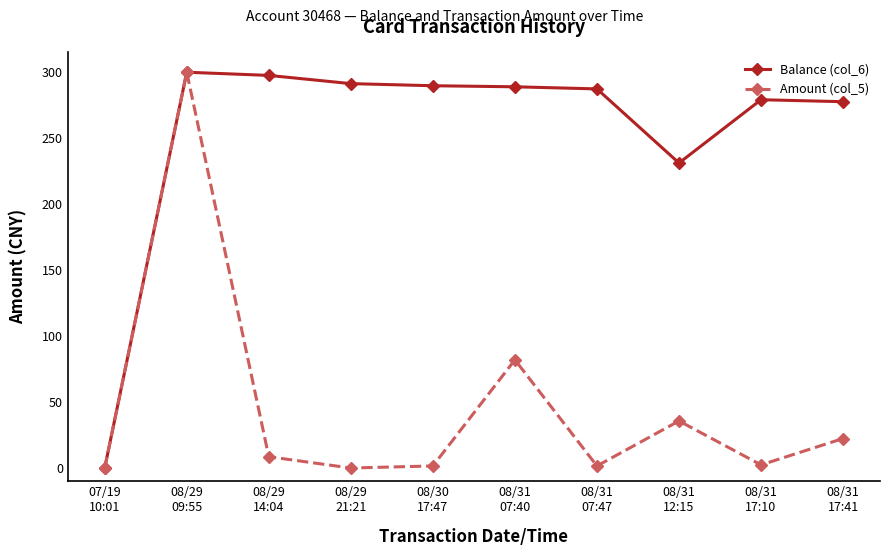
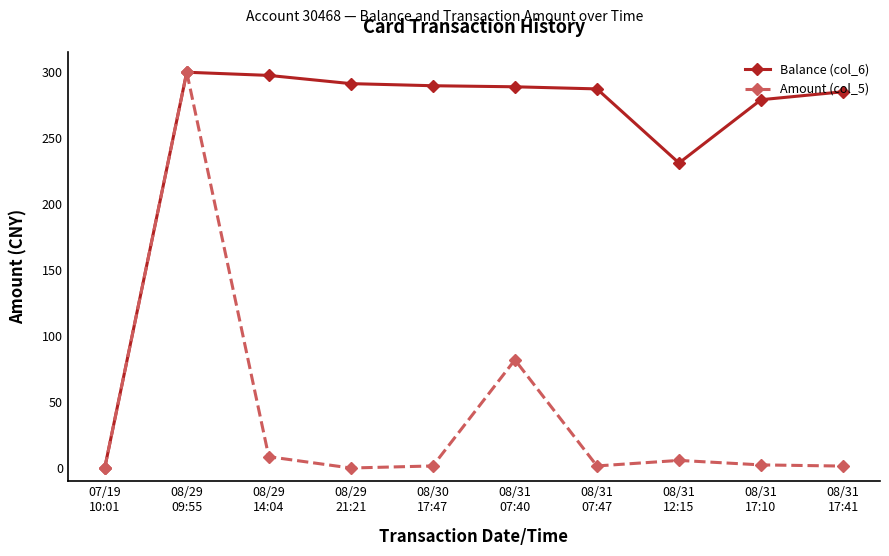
Amount (col_5), 08/31 12:15: 36 -> 6
Balance (col_6), 08/31 17:41: 278 -> 285
Amount (col_5), 08/31 17:41: 22 -> 2
